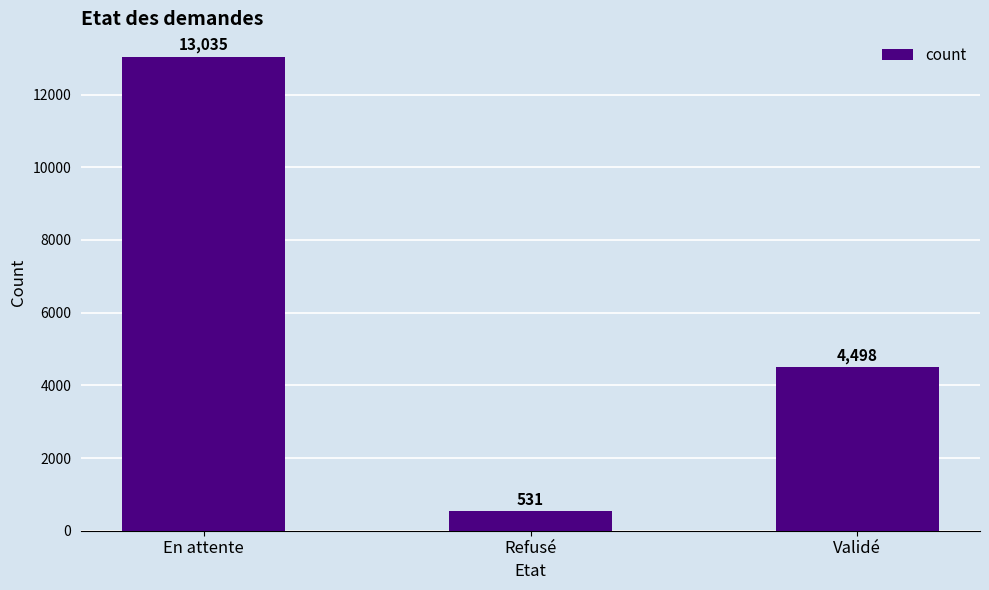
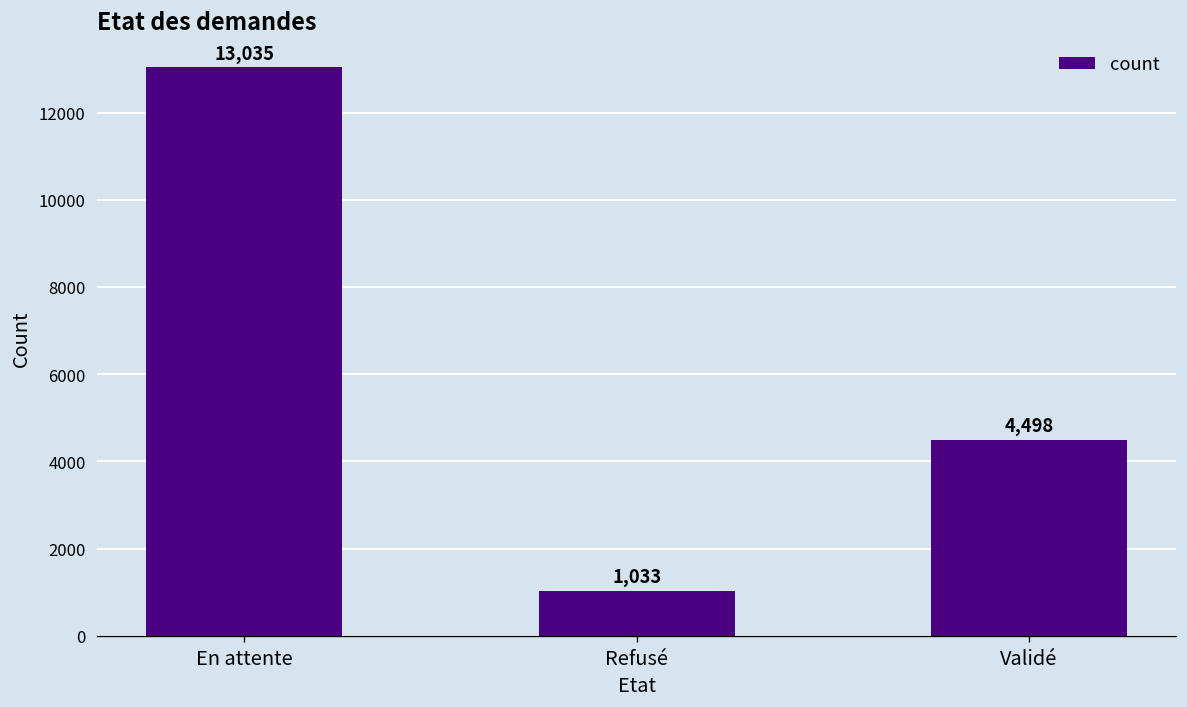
Refusé: 531 -> 1,033
